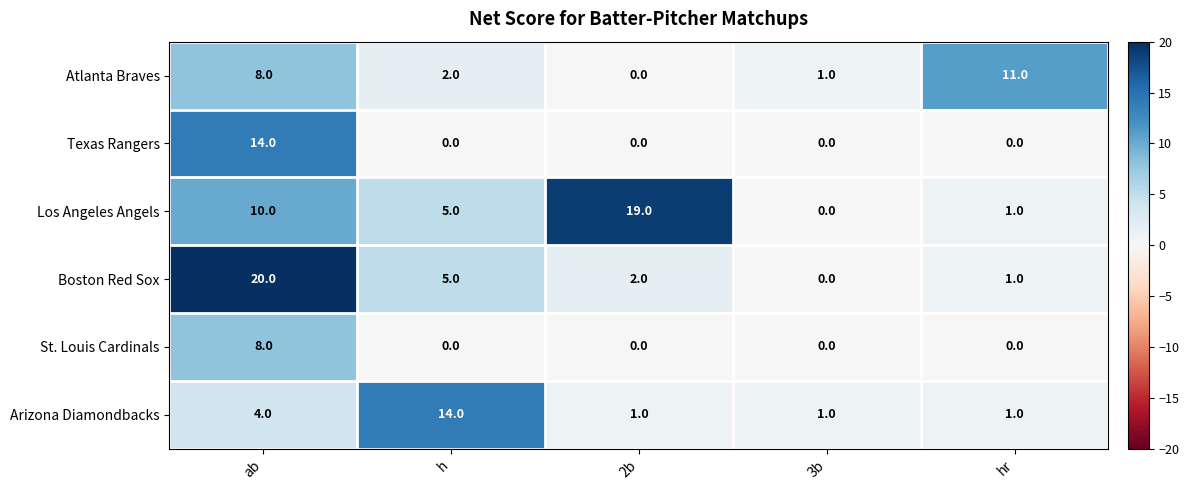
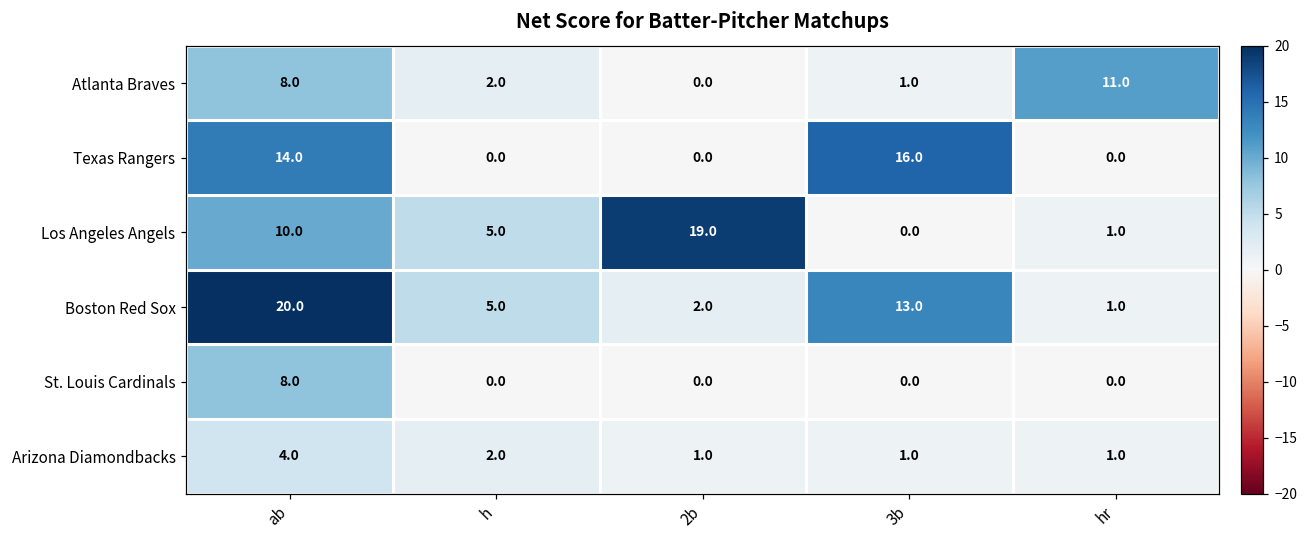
Texas Rangers, 3b: 0.0 -> 16.0
Boston Red Sox, 3b: 0.0 -> 13.0
Arizona Diamondbacks, h: 14.0 -> 2.0
